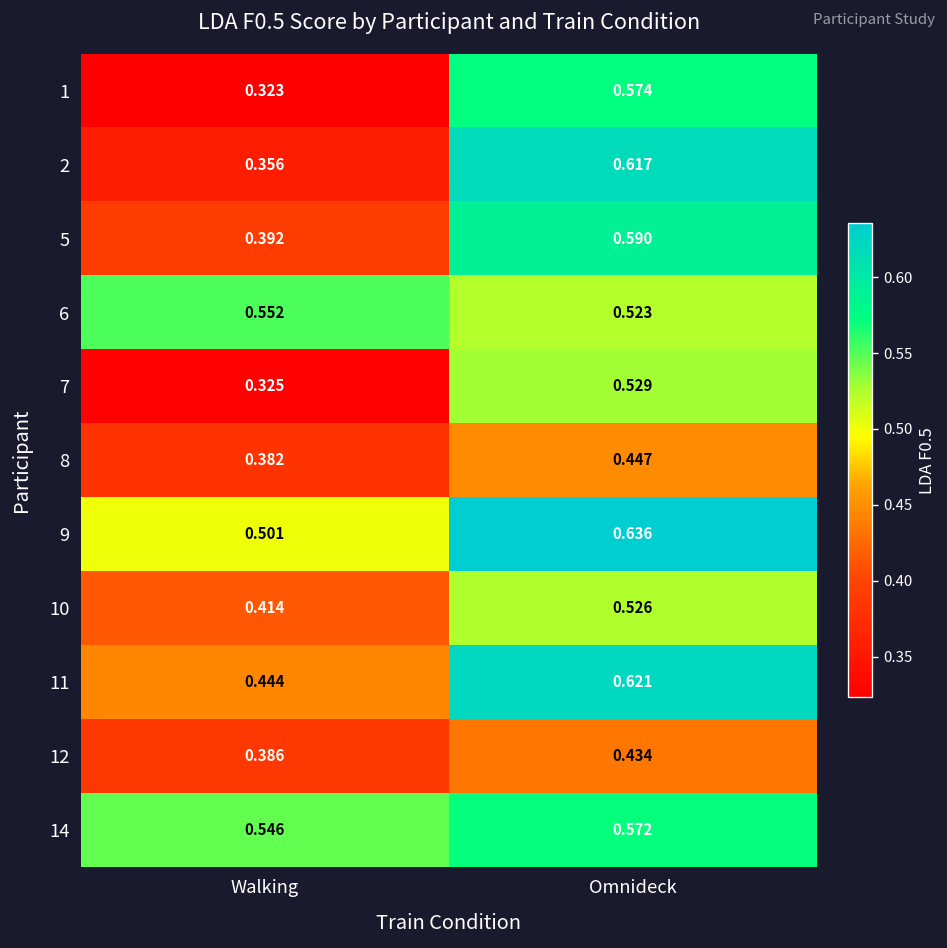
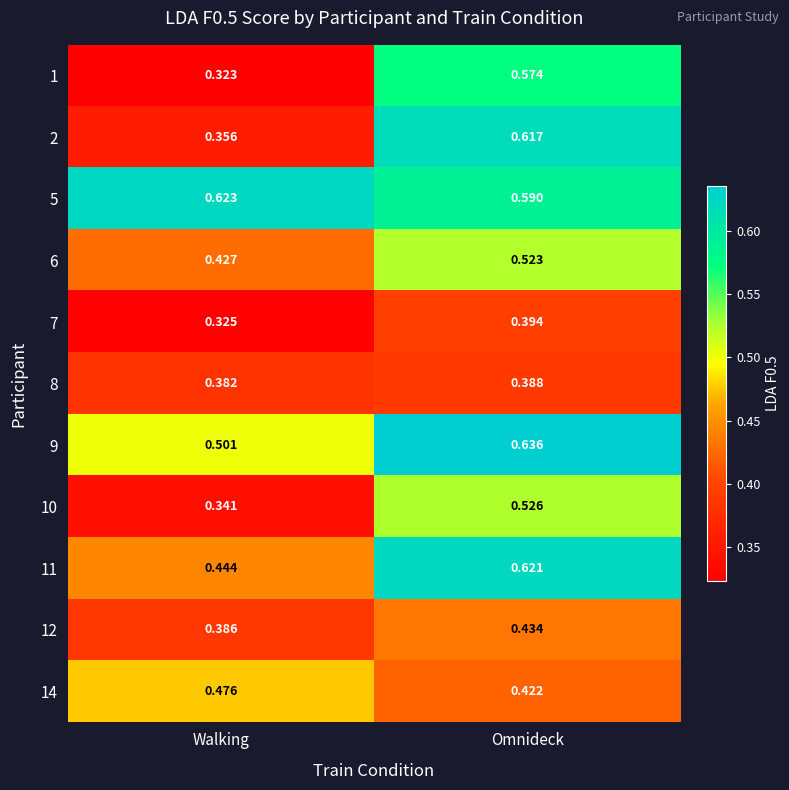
5, Walking: 0.392 -> 0.623
6, Walking: 0.552 -> 0.427
7, Omnideck: 0.529 -> 0.394
8, Omnideck: 0.447 -> 0.388
10, Walking: 0.414 -> 0.341
14, Walking: 0.546 -> 0.476
14, Omnideck: 0.572 -> 0.422
